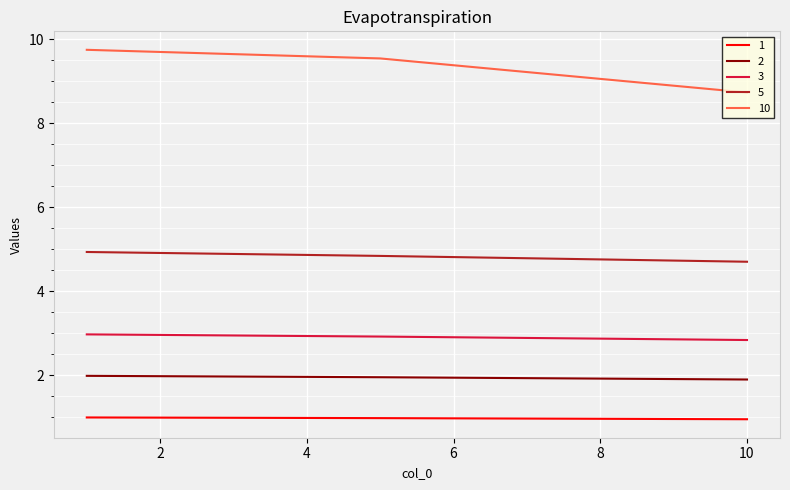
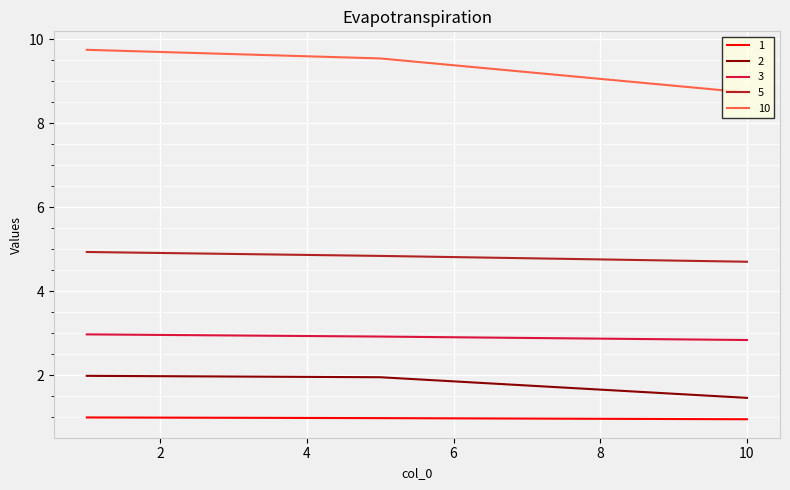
2, 10: 1.9 -> 1.5
